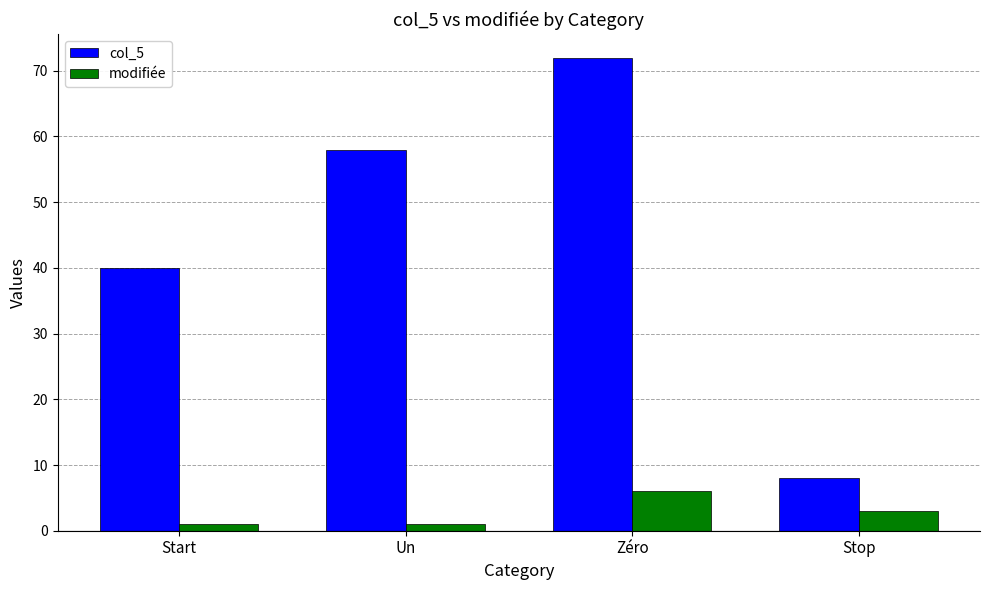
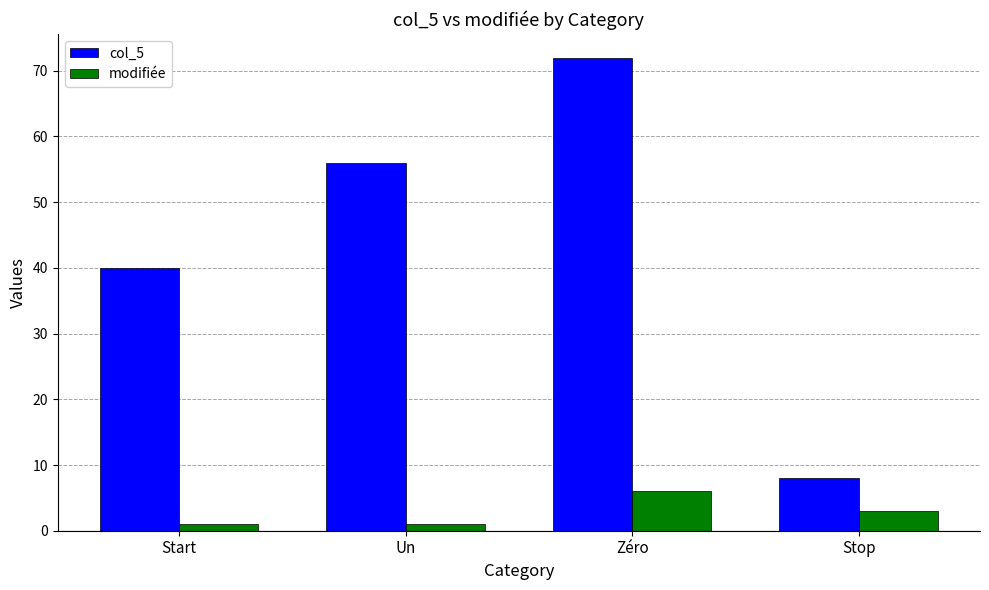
col_5, Un: 58 -> 56
